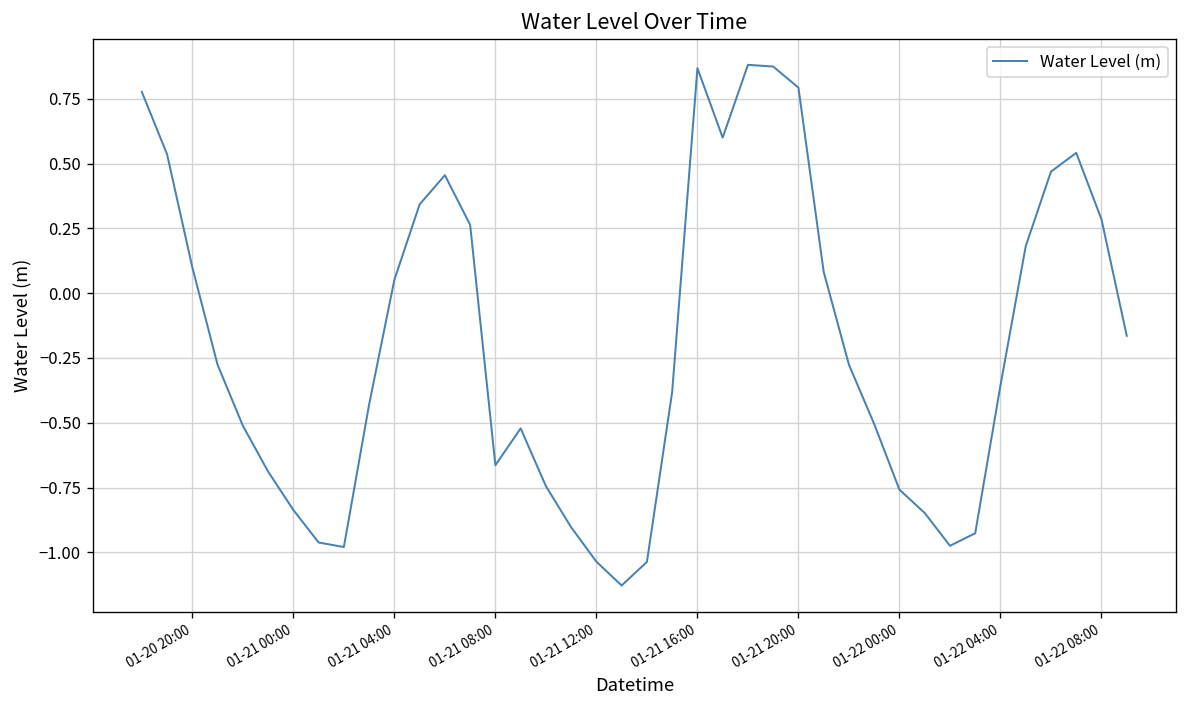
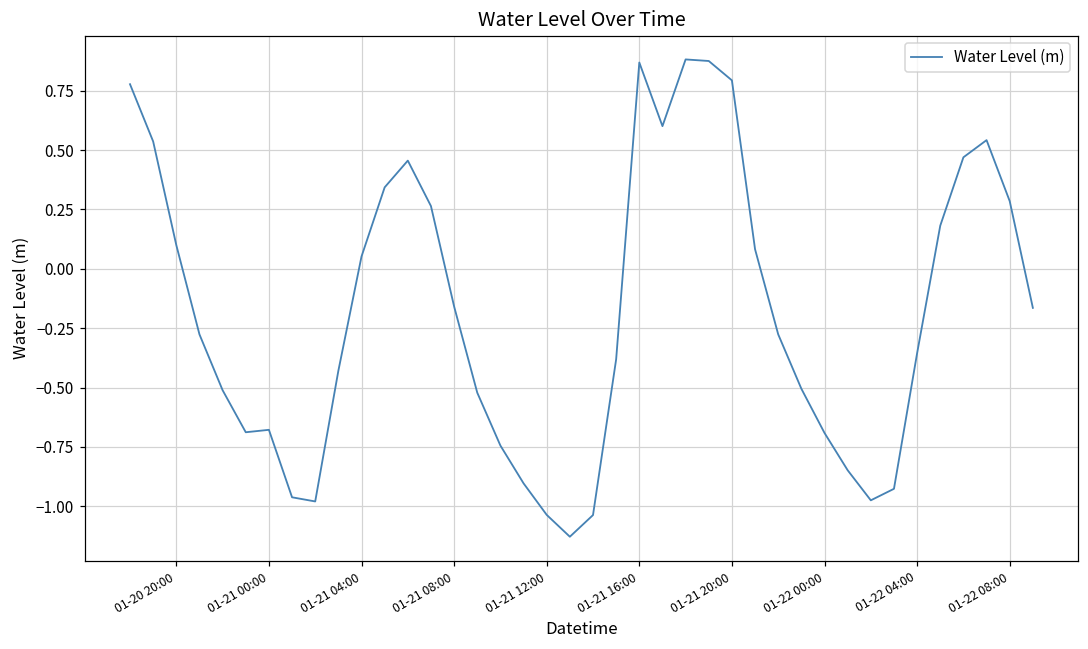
01-21 00:00: -0.84 -> -0.68
01-21 08:00: -0.66 -> -0.16
01-22 00:00: -0.76 -> -0.69
